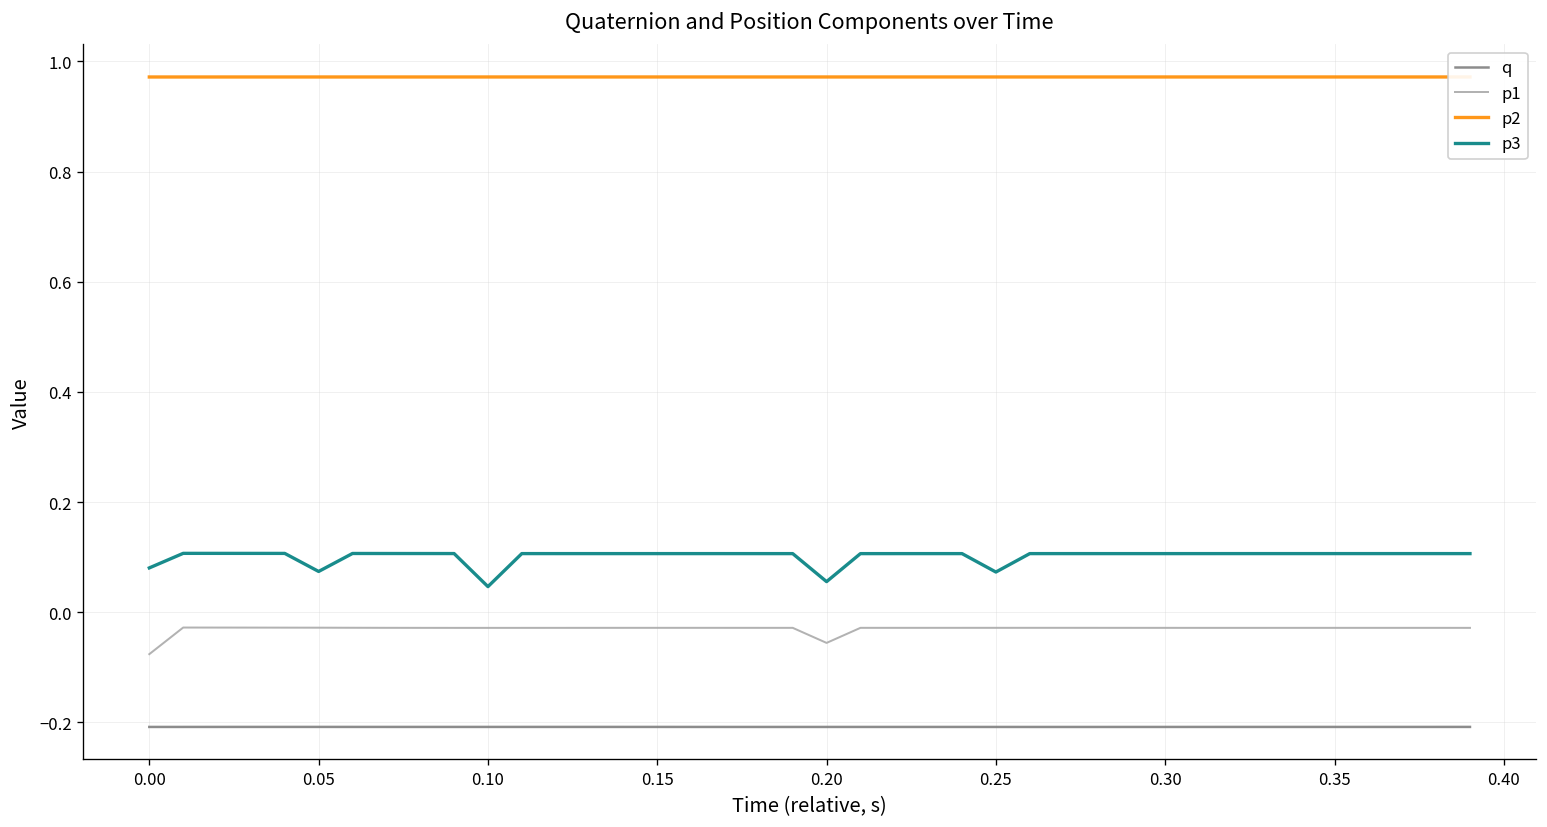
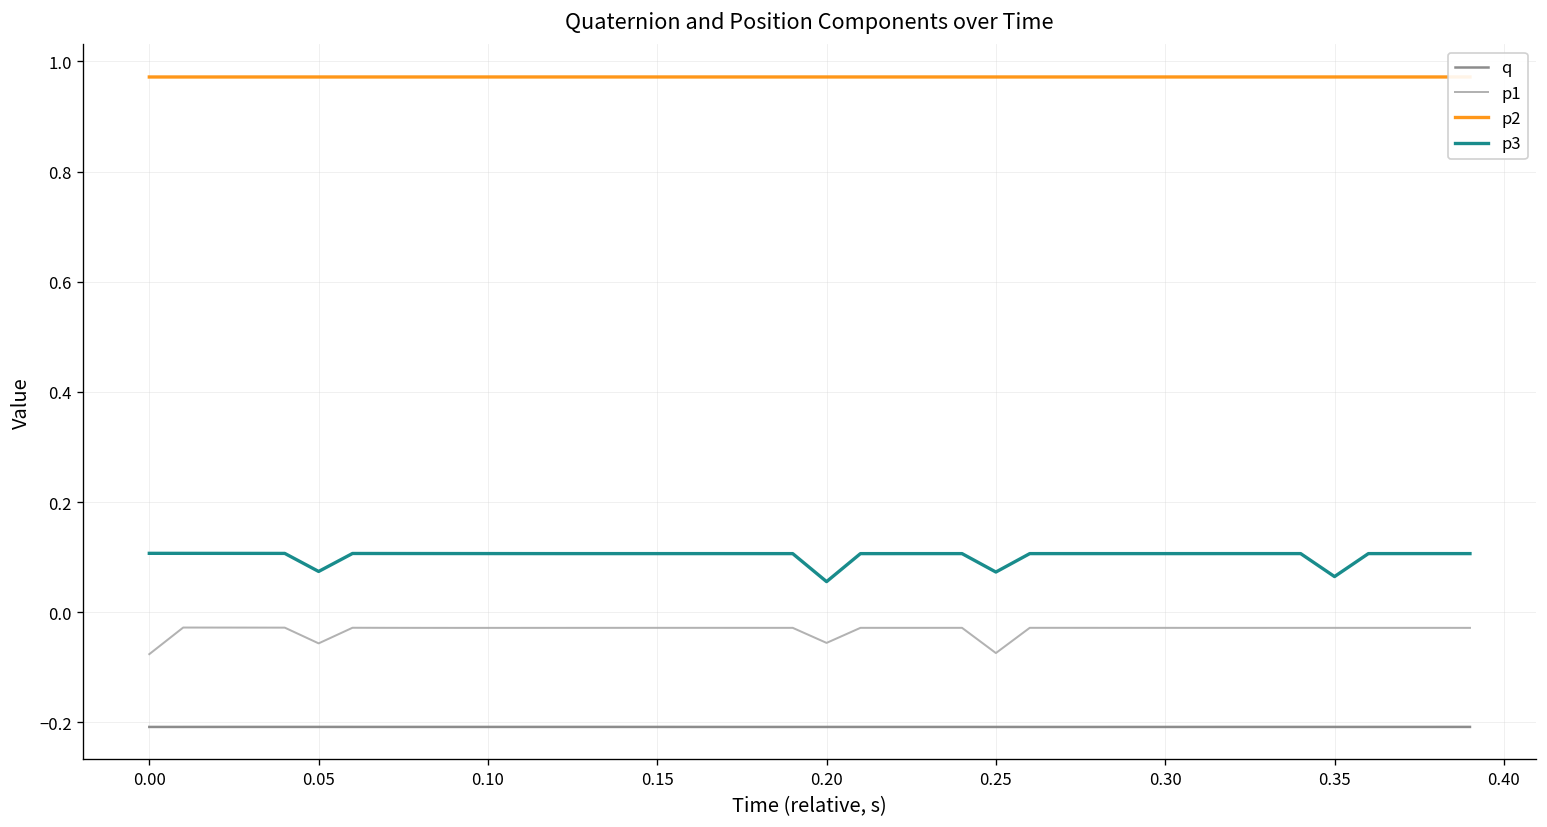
p3, 0.00: 0.08 -> 0.11
p1, 0.05: -0.03 -> -0.06
p3, 0.10: 0.05 -> 0.11
p1, 0.25: -0.03 -> -0.07
p3, 0.35: 0.11 -> 0.06
